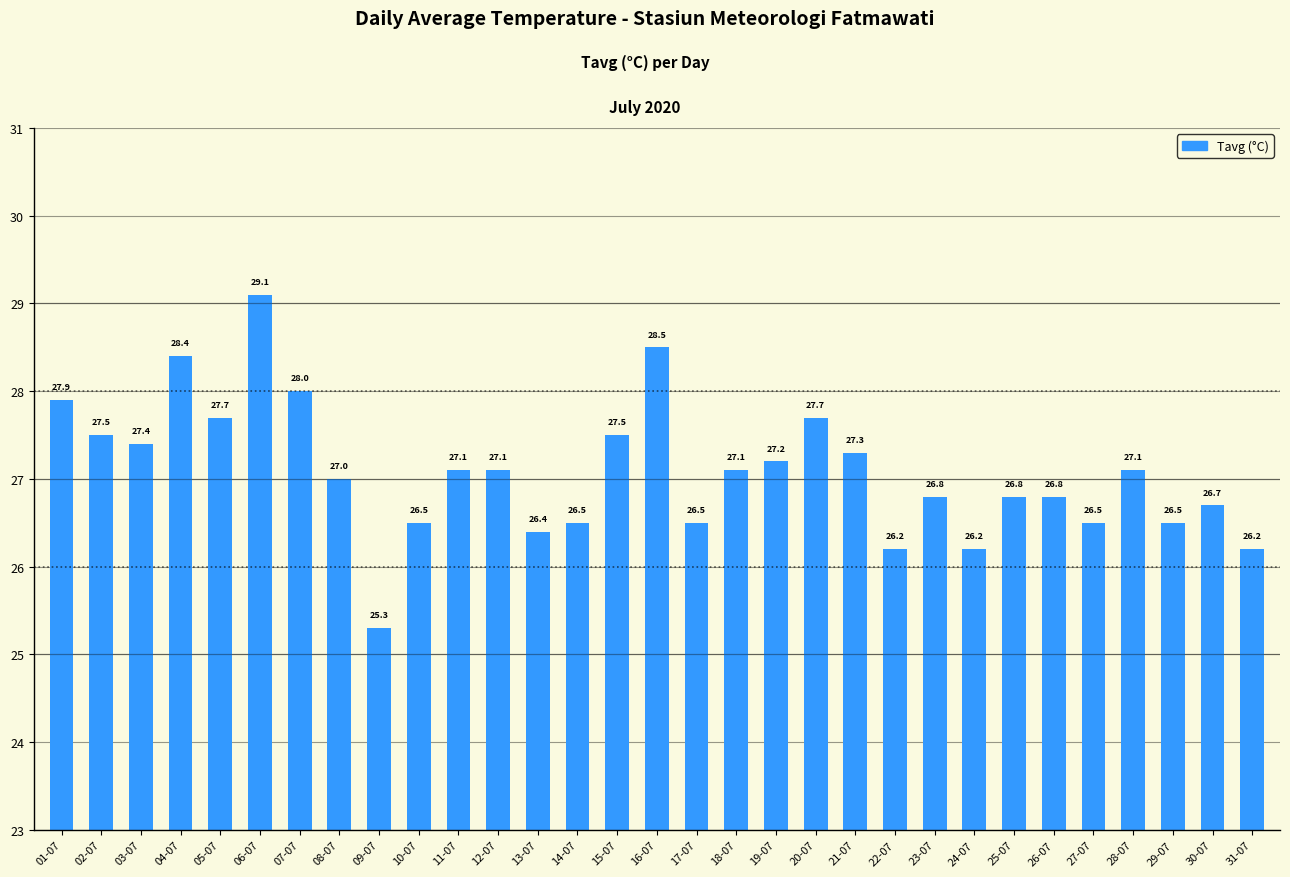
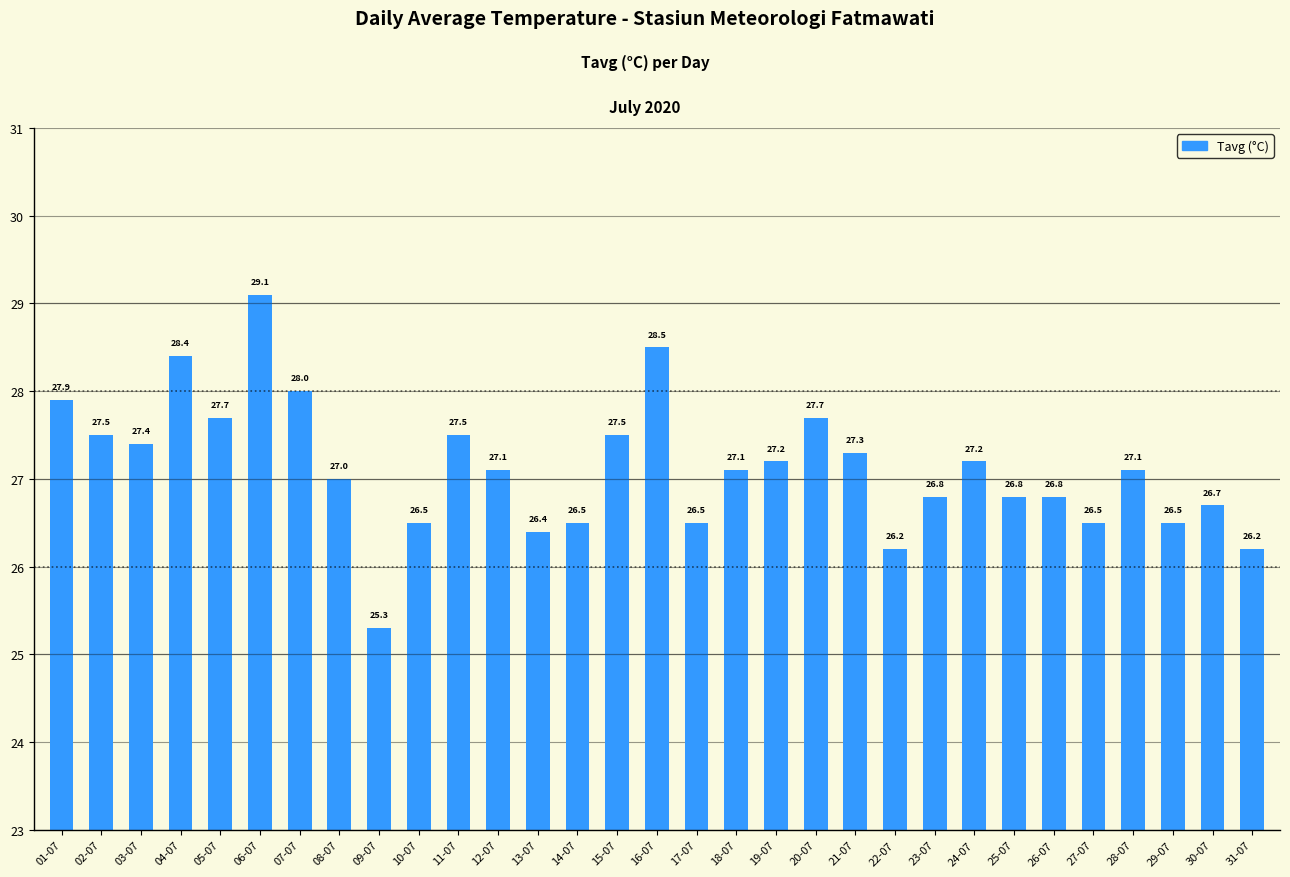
11-07: 27.1 -> 27.5
24-07: 26.2 -> 27.2
